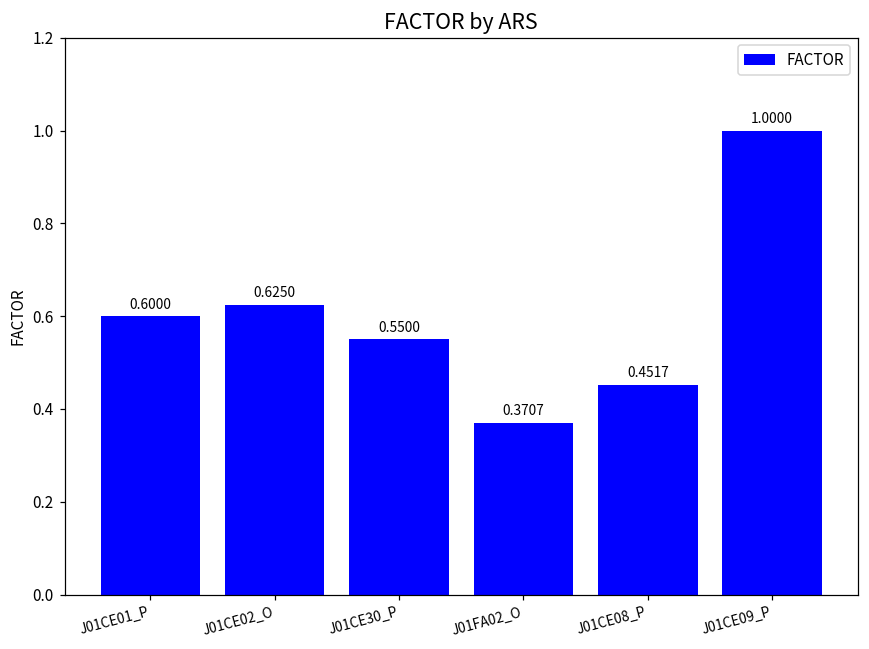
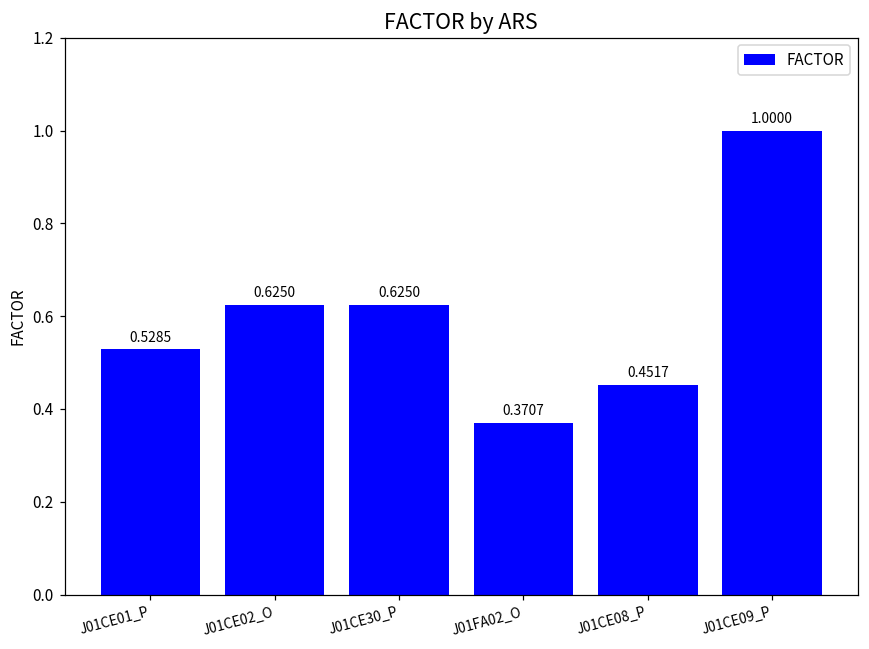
J01CE01_P: 0.6000 -> 0.5285
J01CE30_P: 0.5500 -> 0.6250
